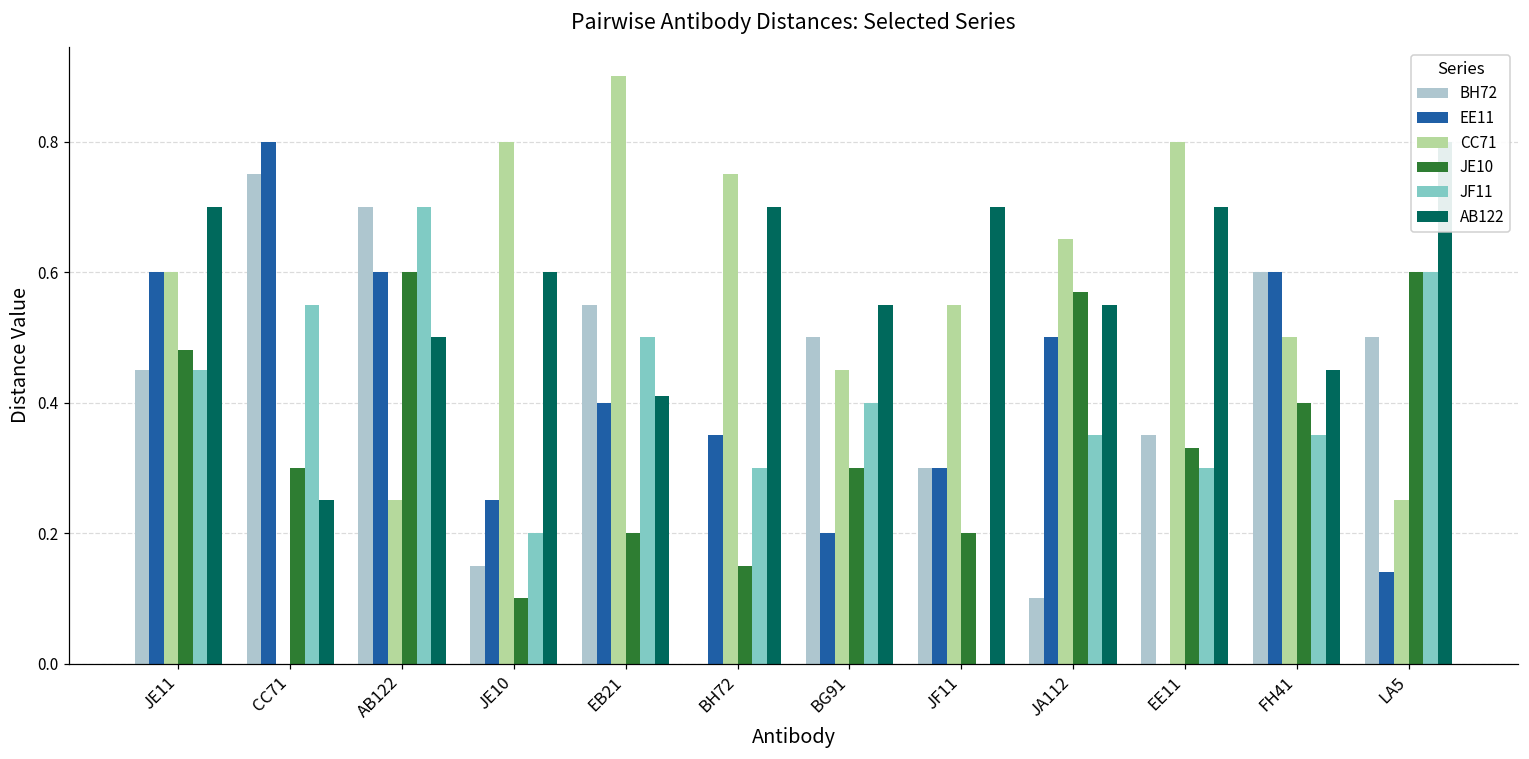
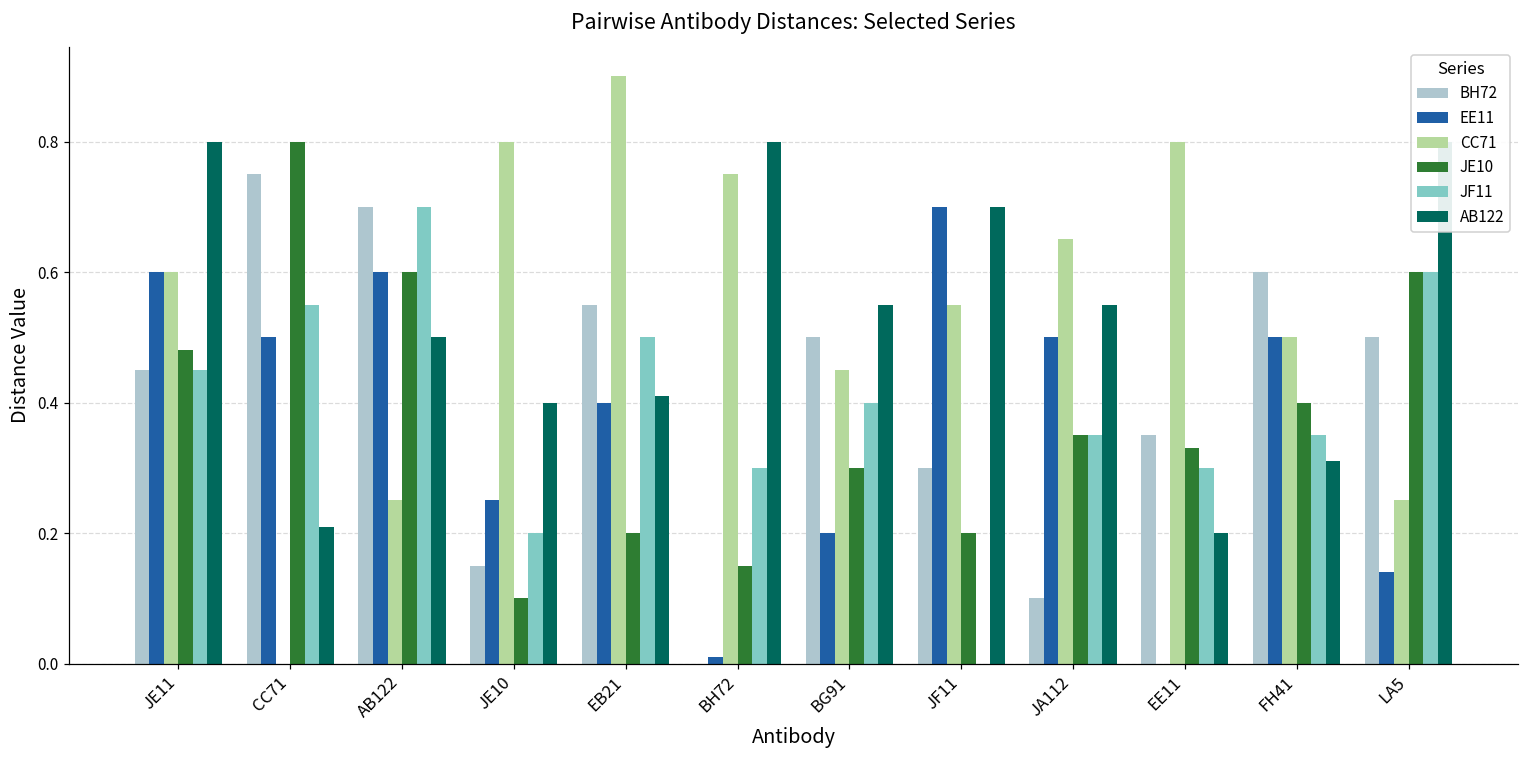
AB122, JE11: 0.7 -> 0.8
EE11, CC71: 0.8 -> 0.5
JE10, CC71: 0.3 -> 0.8
AB122, CC71: 0.25 -> 0.21
AB122, JE10: 0.6 -> 0.4
EE11, BH72: 0.35 -> 0.01
AB122, BH72: 0.7 -> 0.8
EE11, JF11: 0.3 -> 0.7
JE10, JA112: 0.57 -> 0.35
AB122, EE11: 0.7 -> 0.2
EE11, FH41: 0.6 -> 0.5
AB122, FH41: 0.45 -> 0.31
